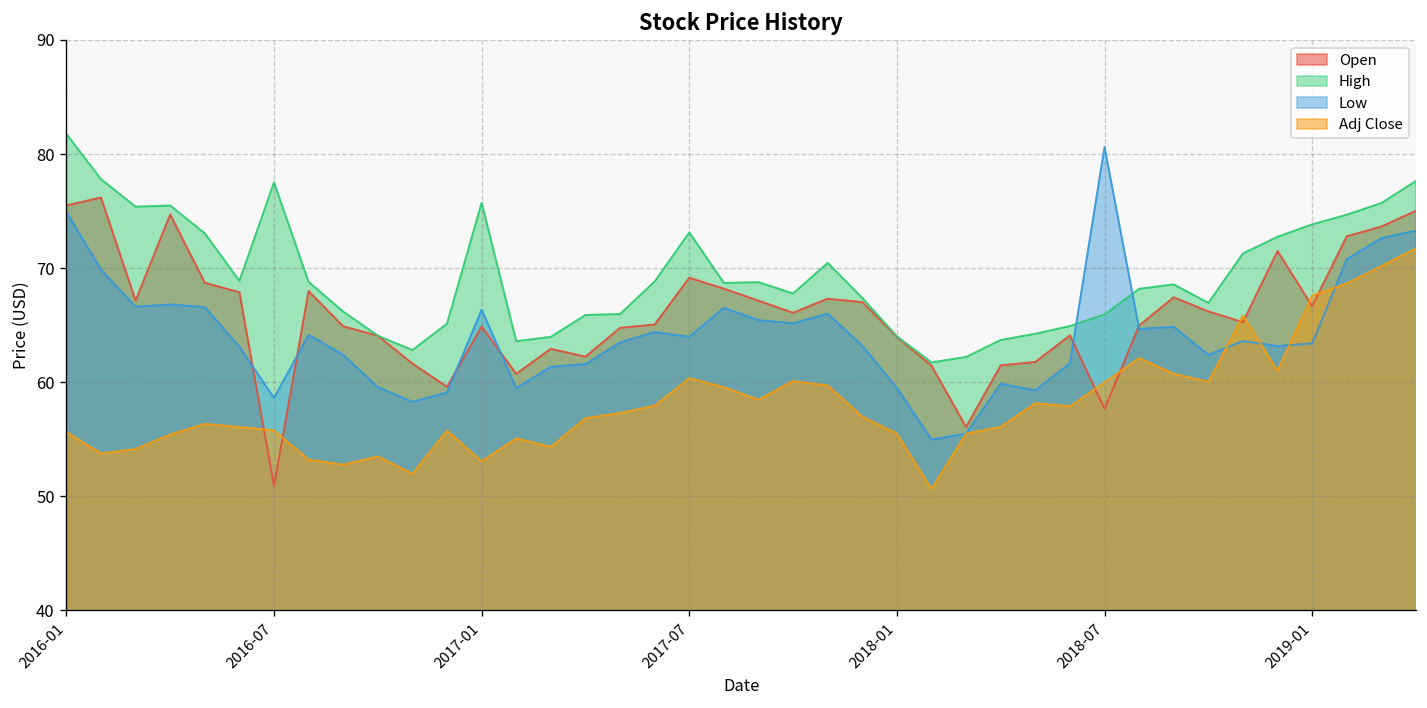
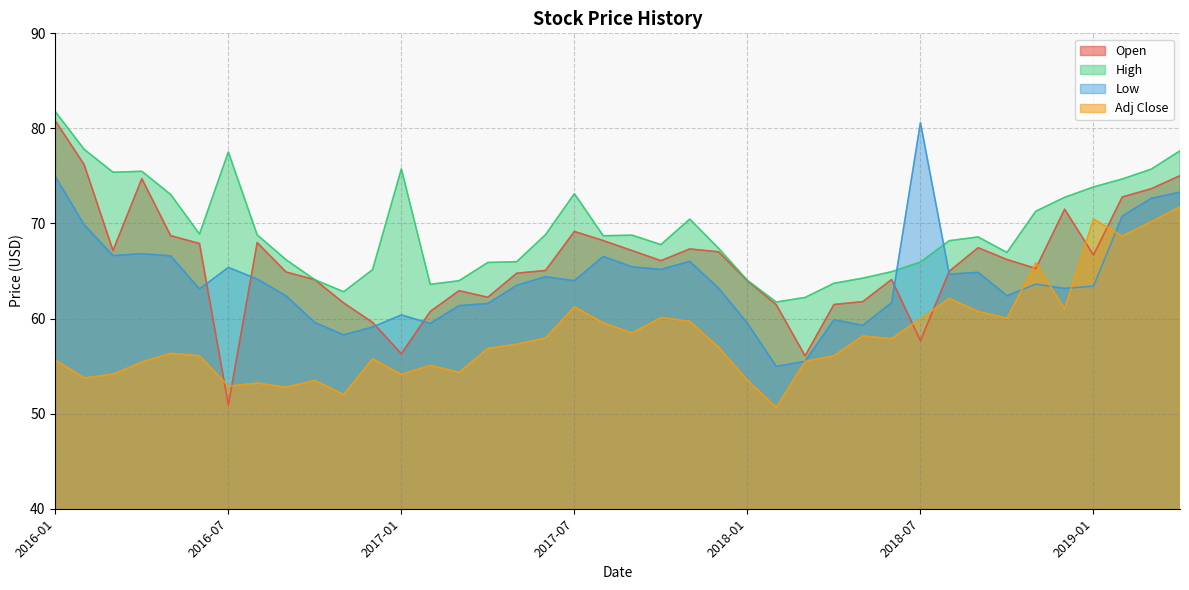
Open, 2016-01: 75 -> 81
Low, 2016-07: 59 -> 65
Adj Close, 2016-07: 56 -> 53
Open, 2017-01: 65 -> 56
Low, 2017-01: 66 -> 60
Adj Close, 2017-01: 53 -> 54
Adj Close, 2017-07: 60 -> 61
Adj Close, 2018-01: 55 -> 54
Adj Close, 2019-01: 68 -> 70
